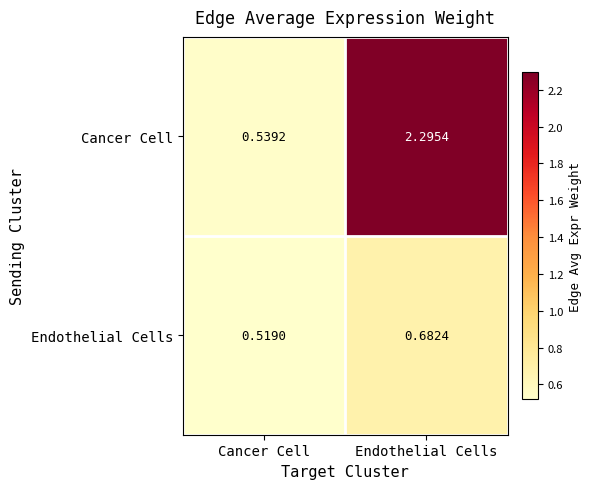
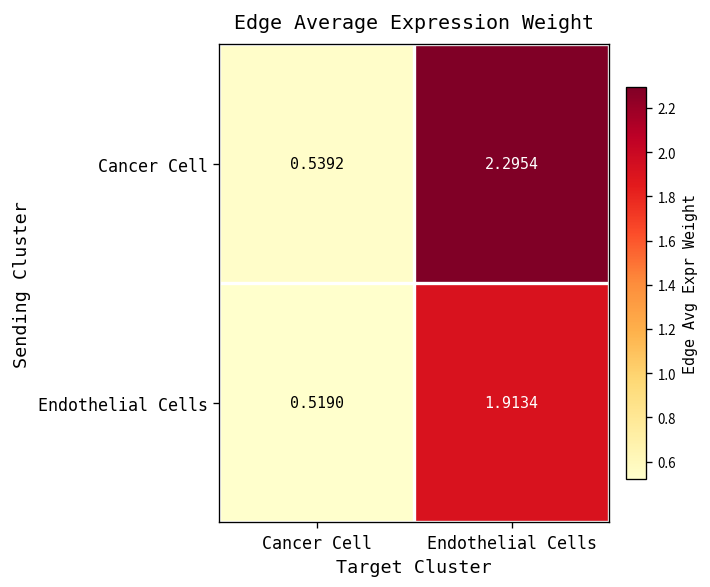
Endothelial Cells, Endothelial Cells: 0.6824 -> 1.9134
